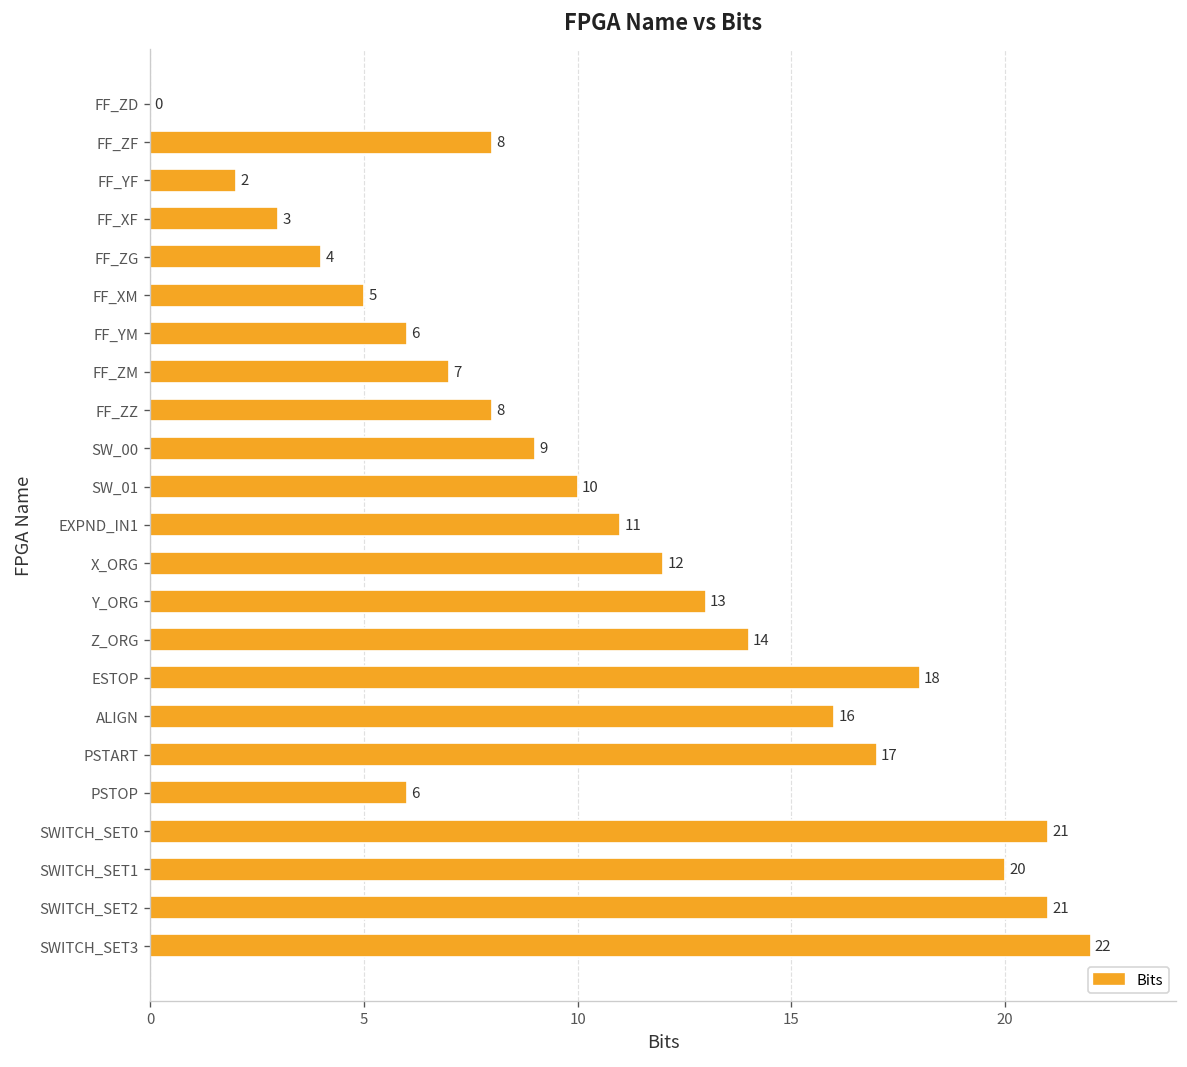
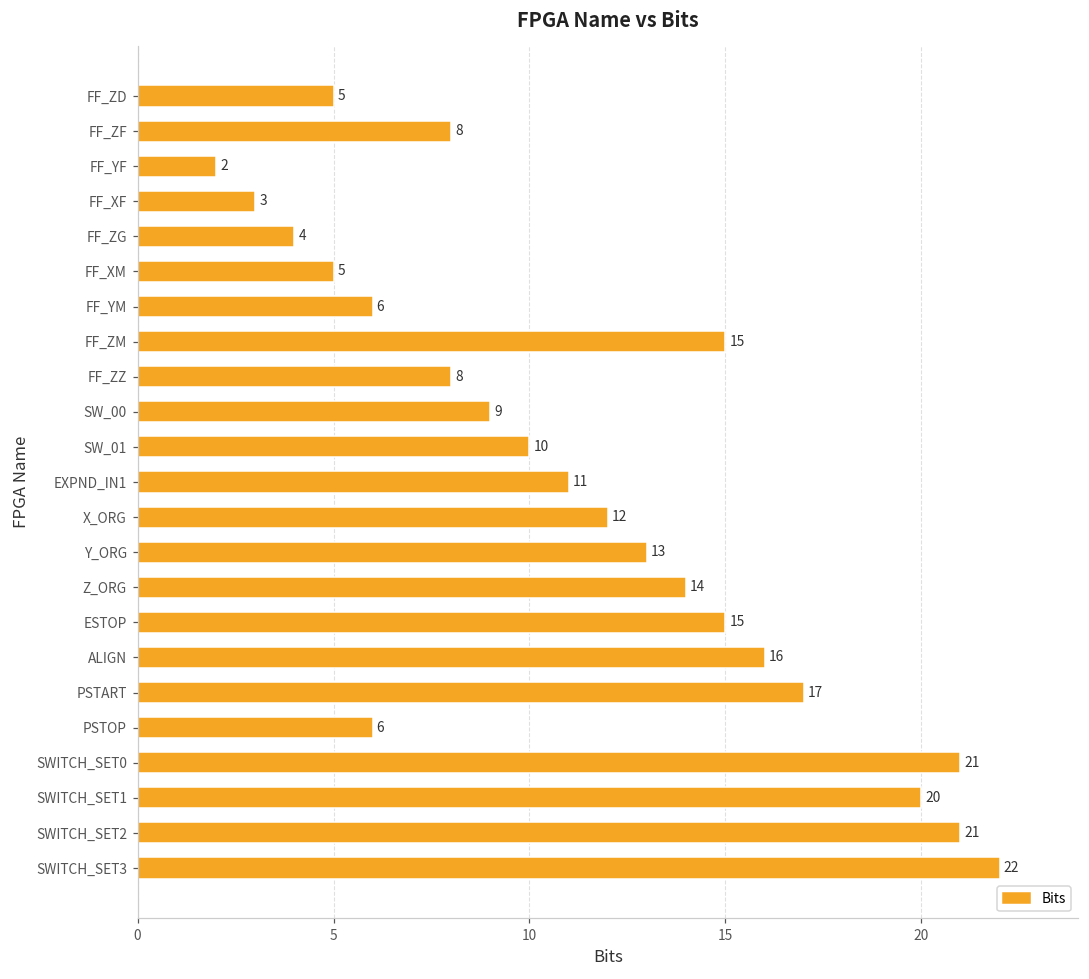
FF_ZD: 0 -> 5
FF_ZM: 7 -> 15
ESTOP: 18 -> 15
